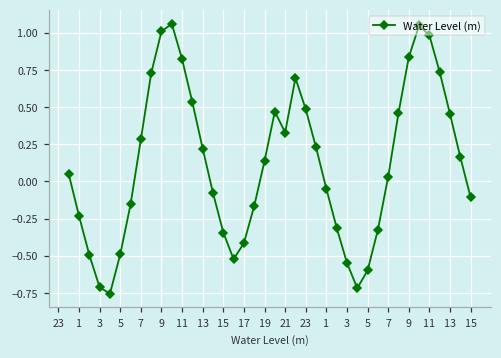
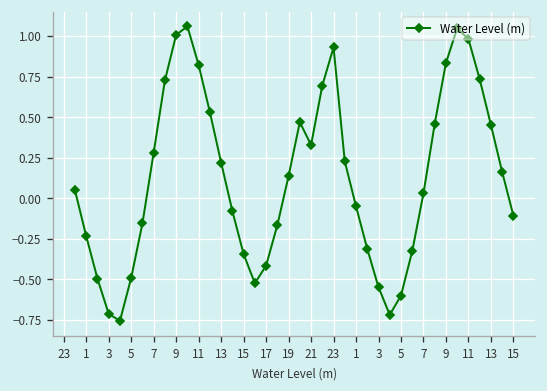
23: 0.48 -> 0.93
